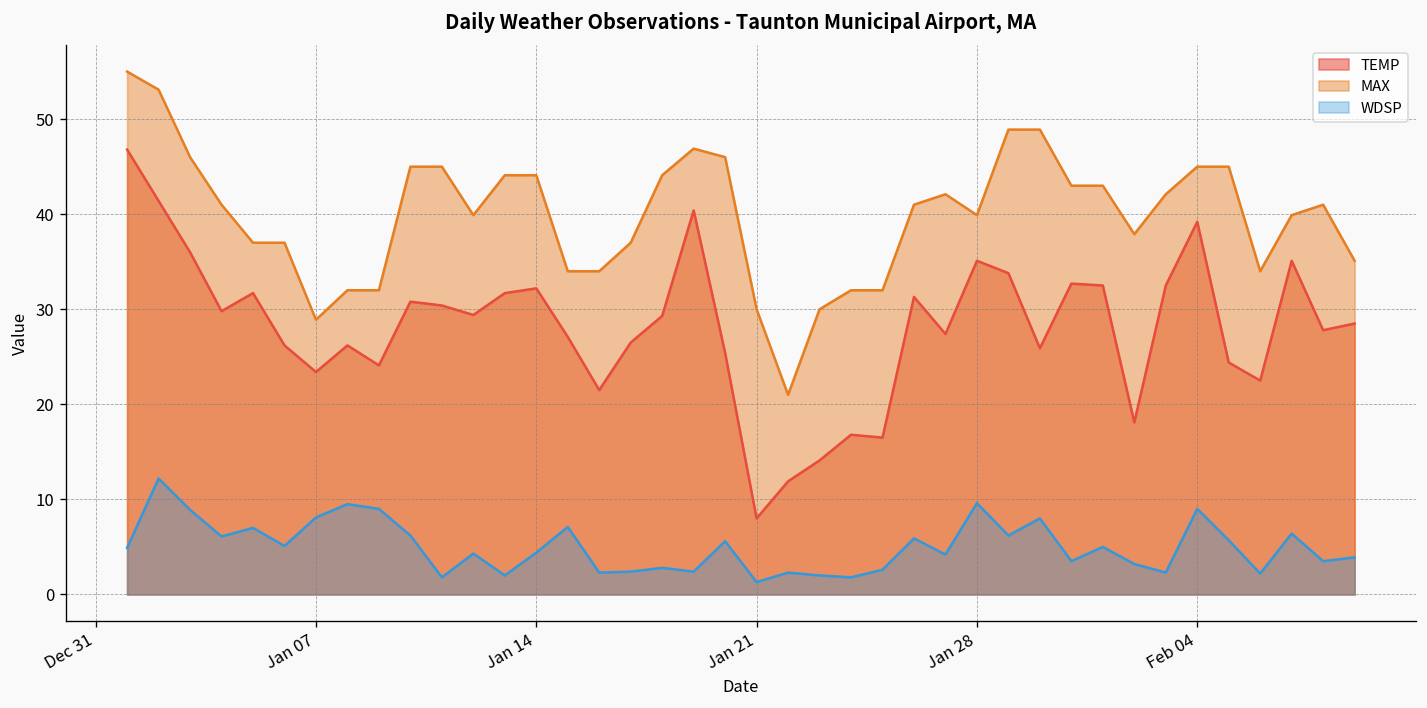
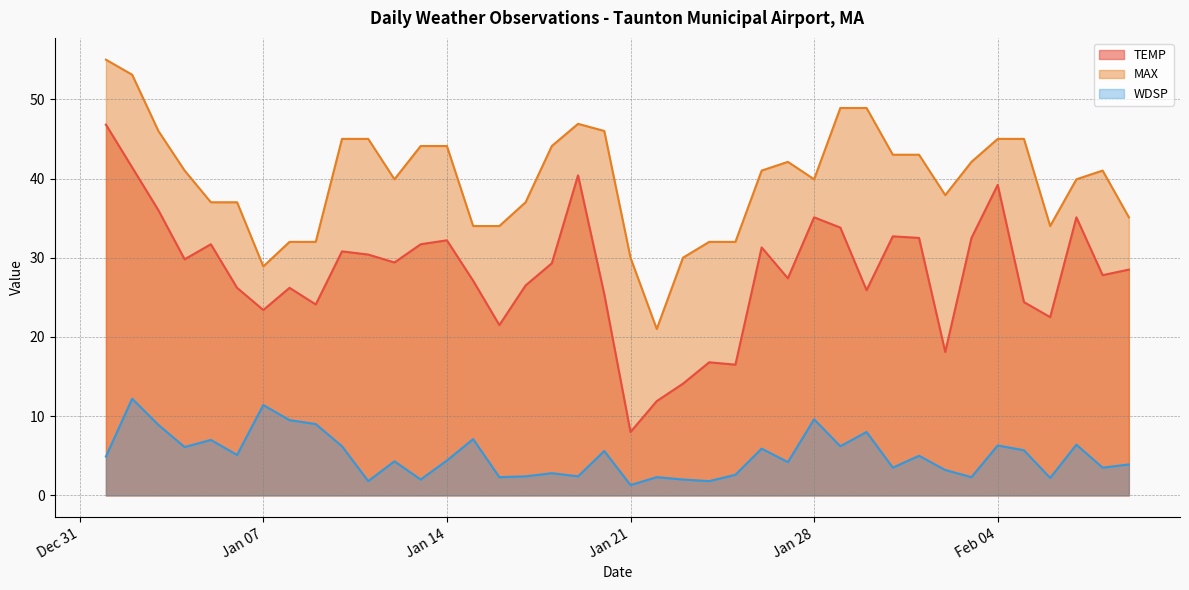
WDSP, Jan 07: 8 -> 11
WDSP, Feb 04: 9 -> 6
